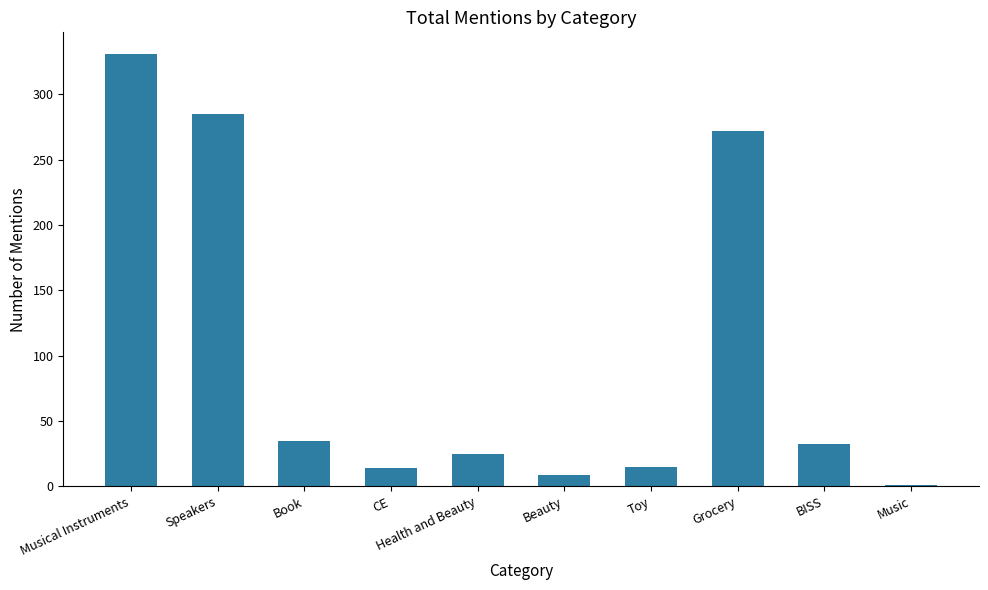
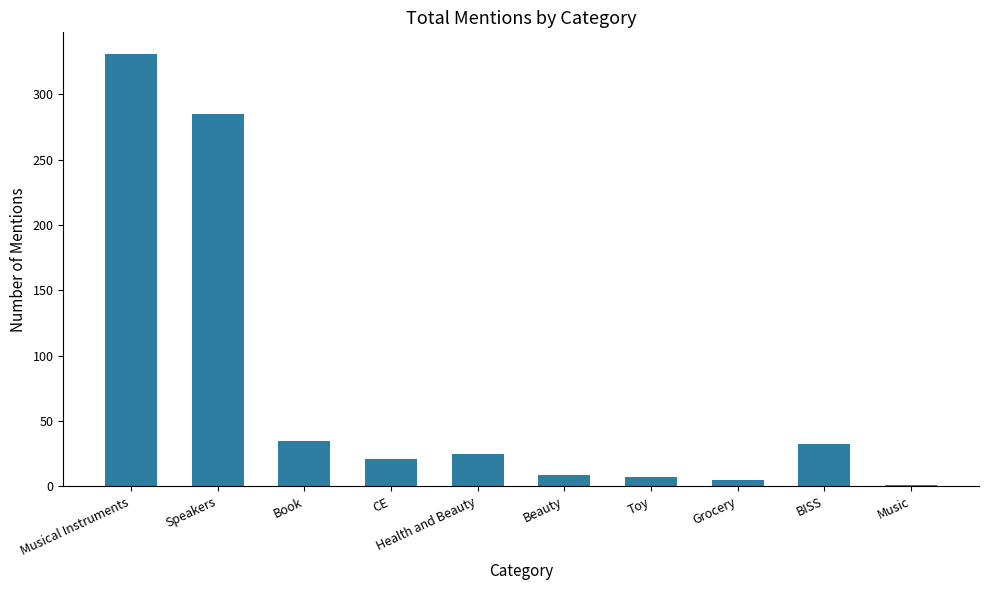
CE: 14 -> 21
Toy: 15 -> 7
Grocery: 272 -> 5
